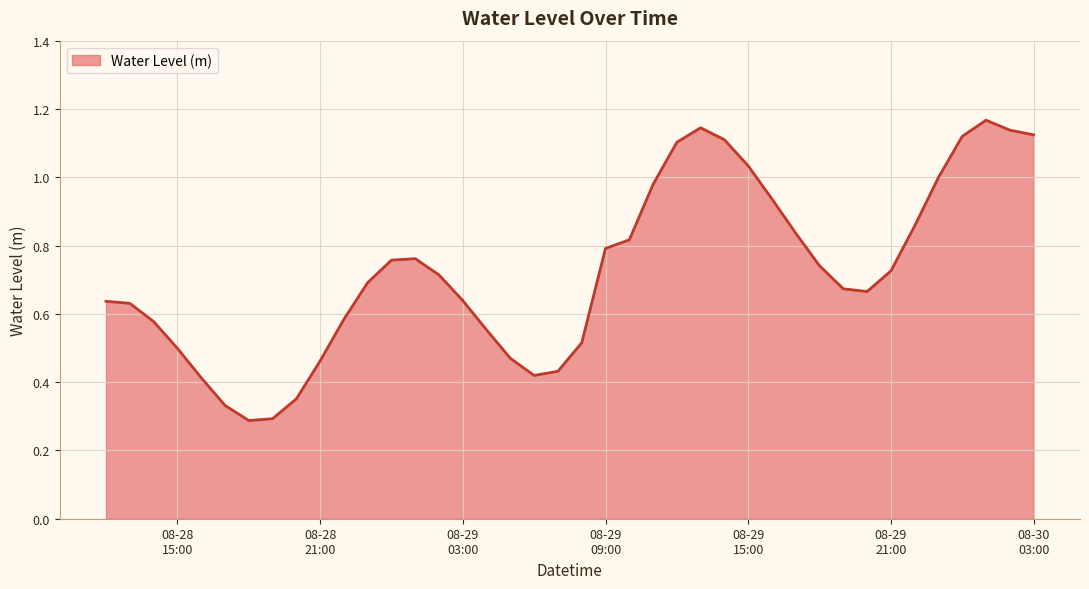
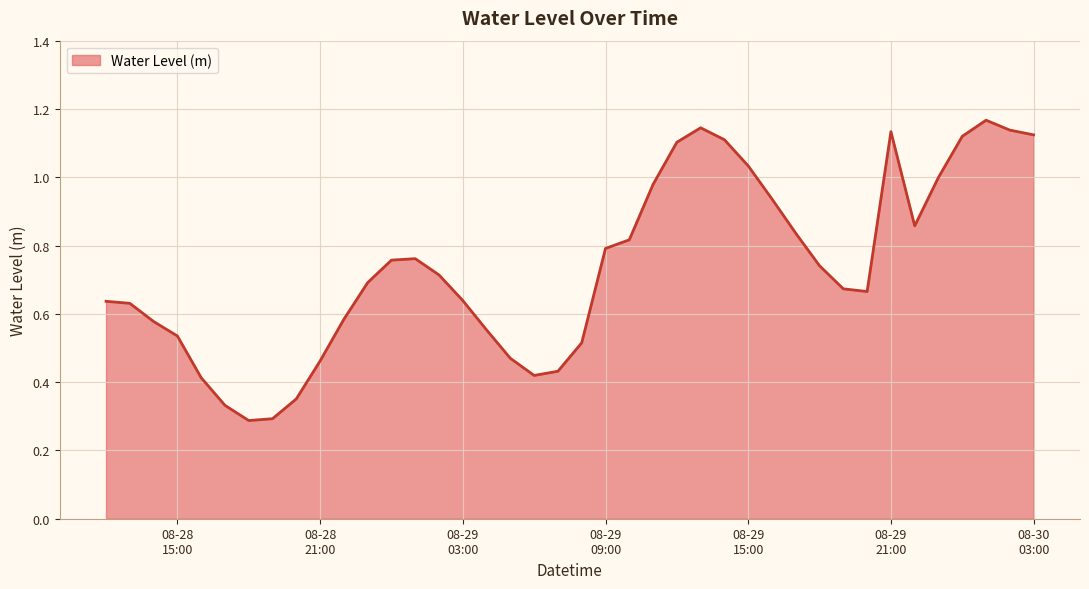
08-28 15:00: 0.50 -> 0.54
08-29 21:00: 0.73 -> 1.13
